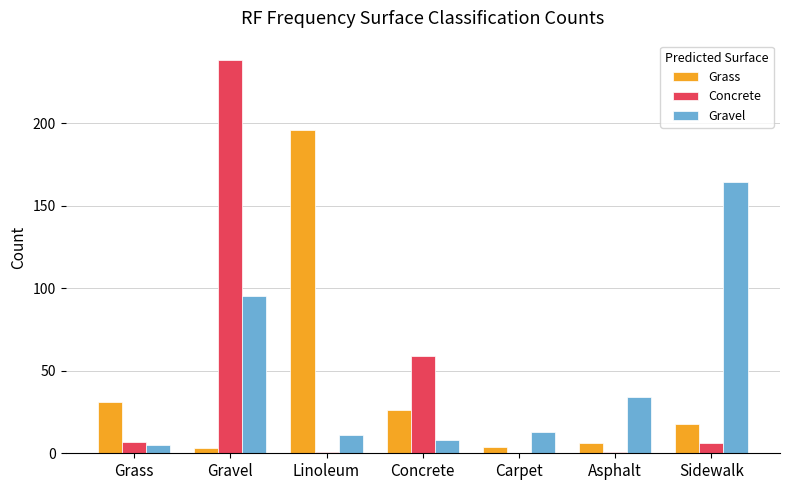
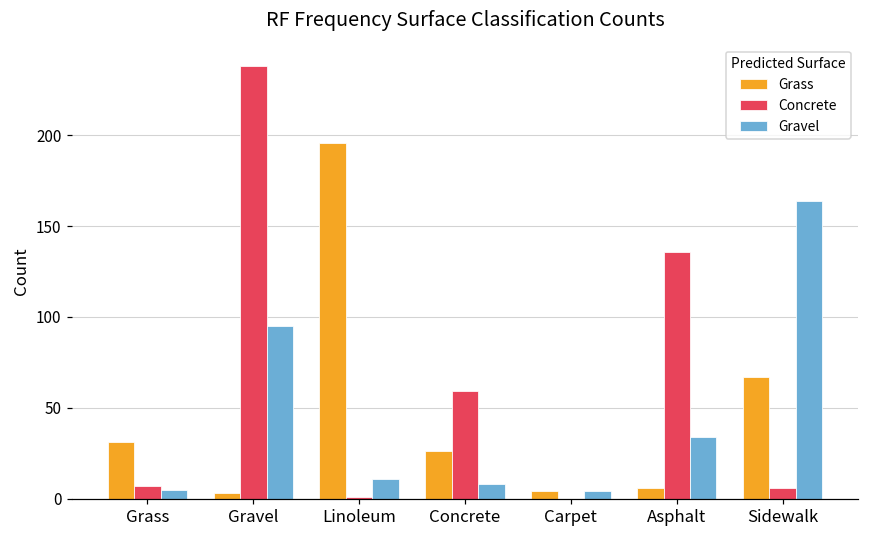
Gravel, Carpet: 13 -> 4
Concrete, Asphalt: 1 -> 136
Grass, Sidewalk: 18 -> 67
